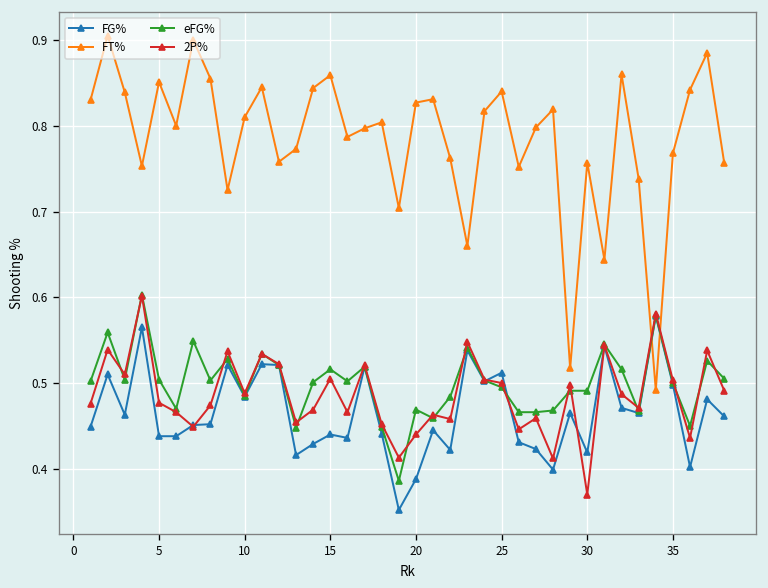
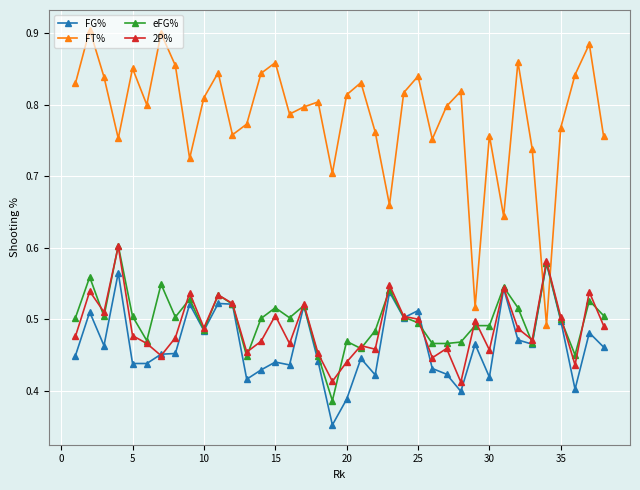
FT%, 20: 0.83 -> 0.81
2P%, 30: 0.37 -> 0.46
